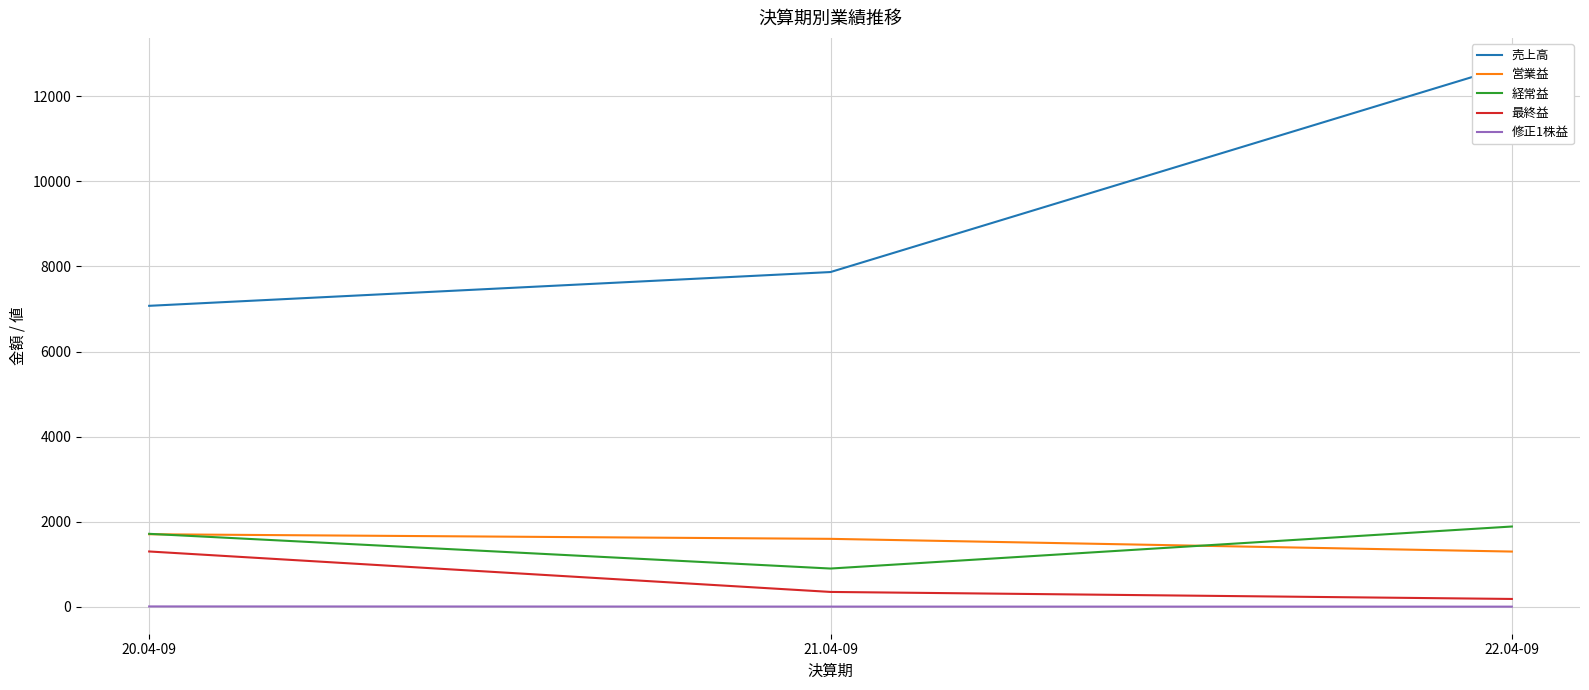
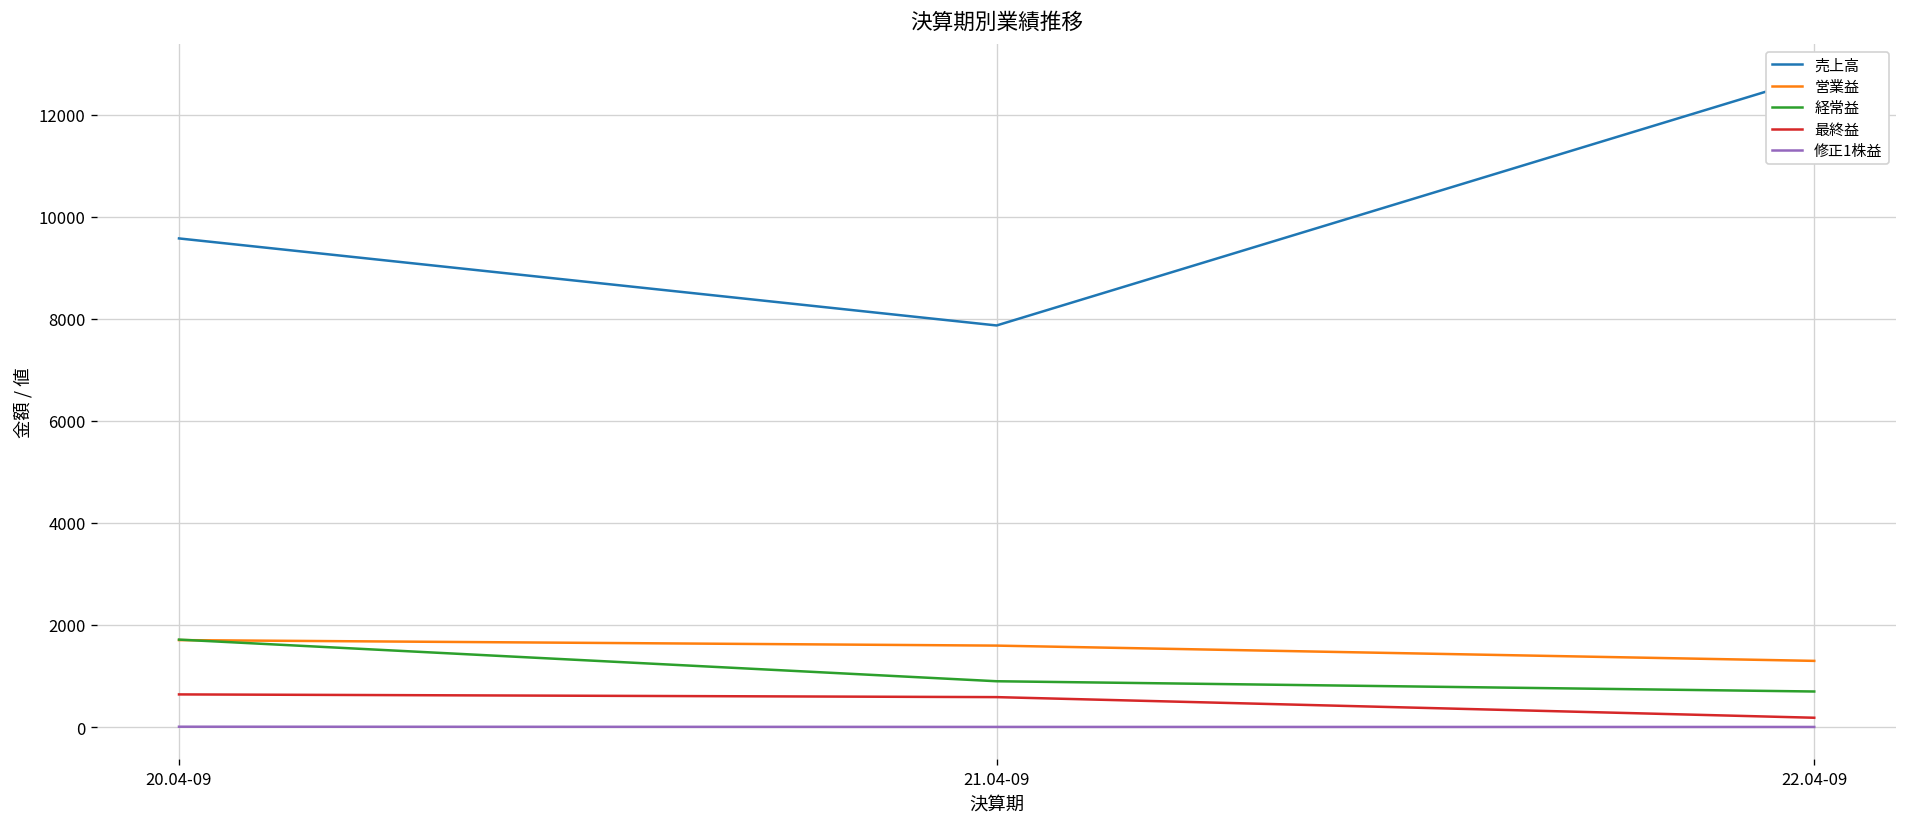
売上高, 20.04-09: 7100 -> 9600
最終益, 20.04-09: 1300 -> 600
最終益, 21.04-09: 300 -> 600
経常益, 22.04-09: 1900 -> 700
